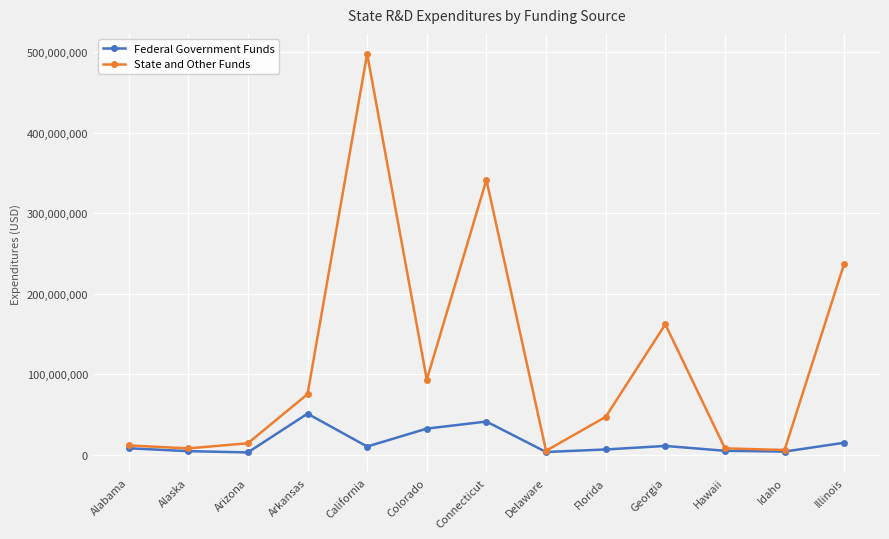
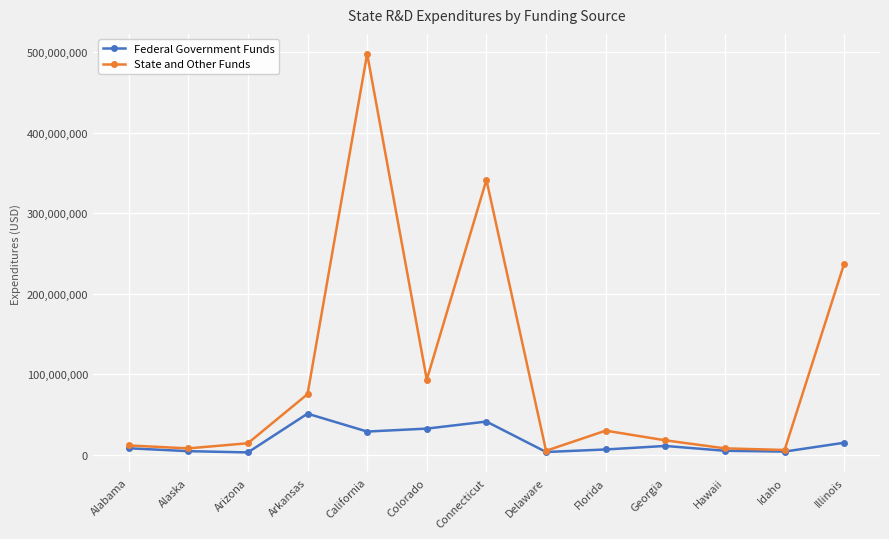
Federal Government Funds, California: 10,000,000 -> 30,000,000
State and Other Funds, Florida: 50,000,000 -> 30,000,000
State and Other Funds, Georgia: 160,000,000 -> 20,000,000
